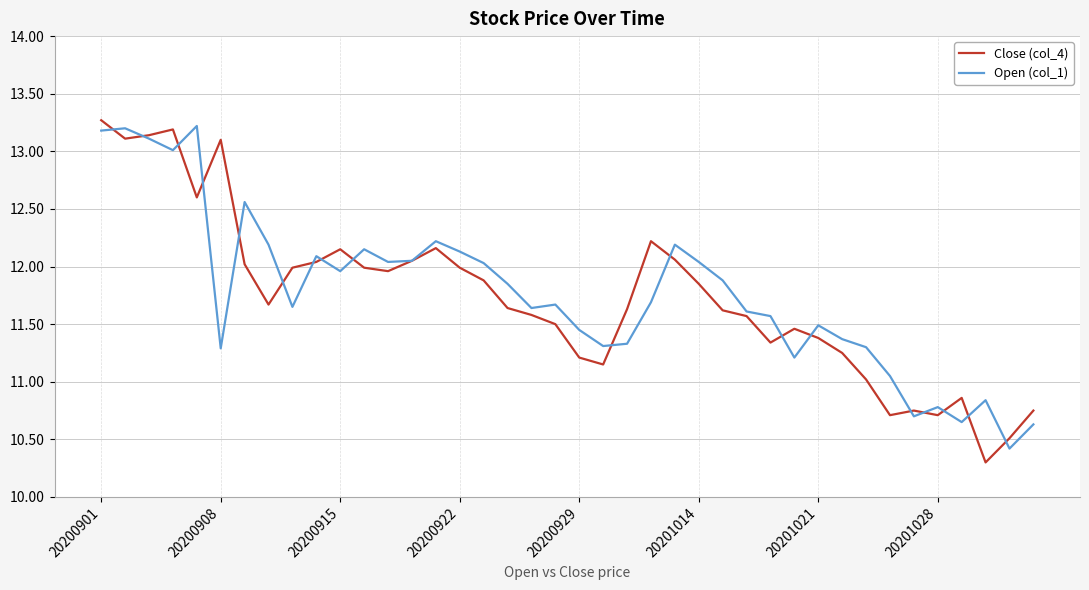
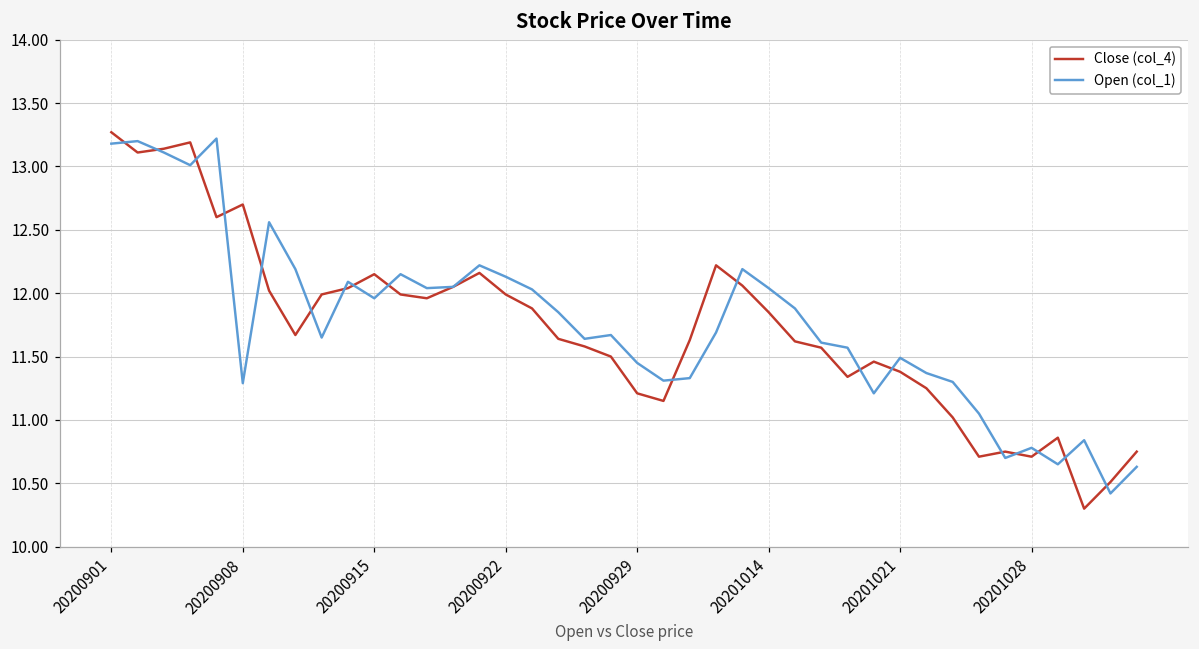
Close (col_4), 20200908: 13.1 -> 12.7
